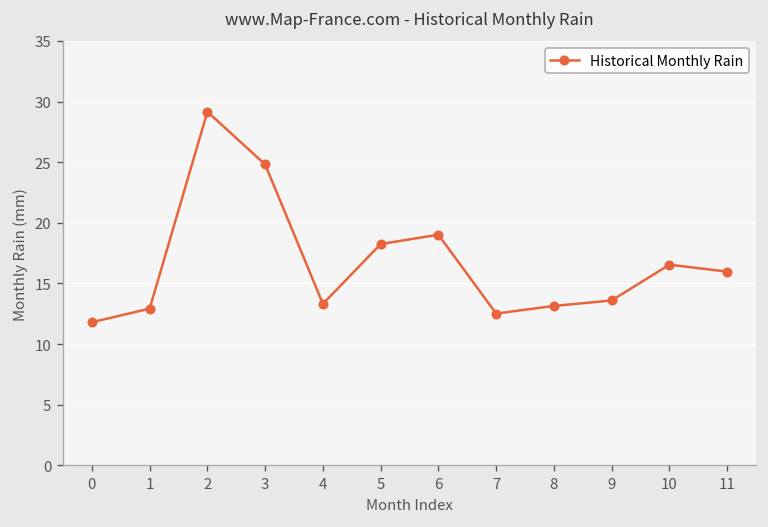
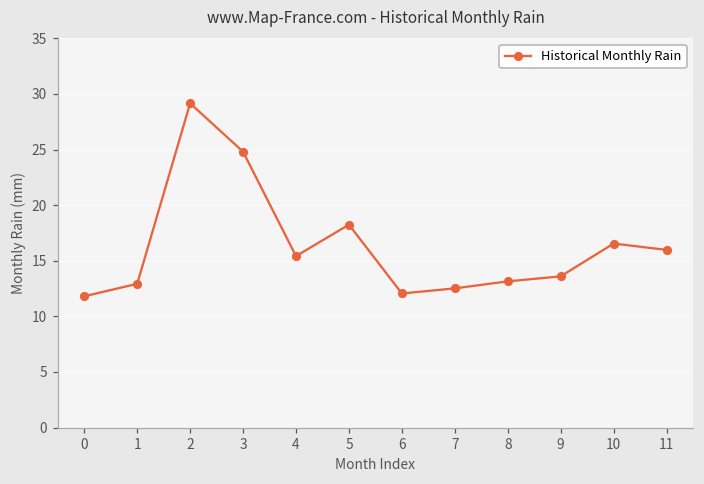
4: 13.3 -> 15.4
6: 19.0 -> 12.1
